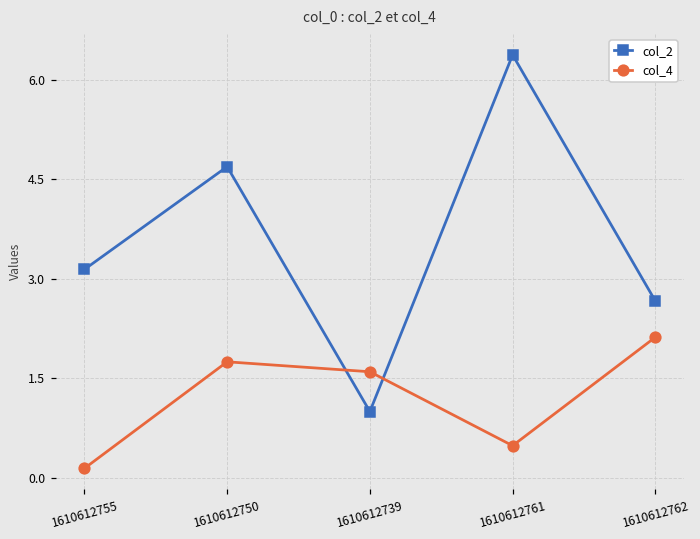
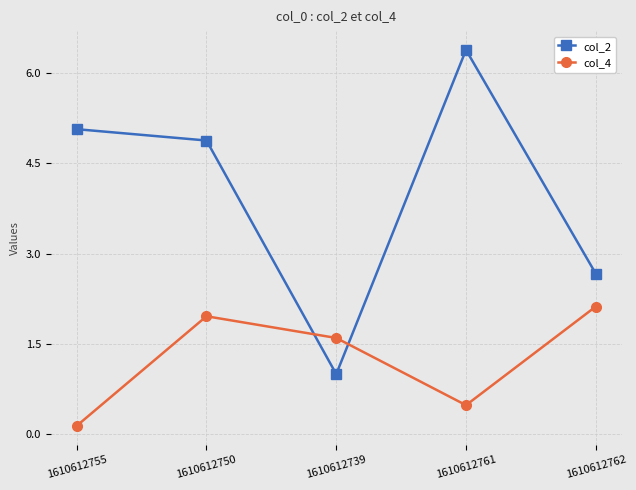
col_2, 1610612755: 3.1 -> 5.1
col_2, 1610612750: 4.7 -> 4.9
col_4, 1610612750: 1.8 -> 2.0
